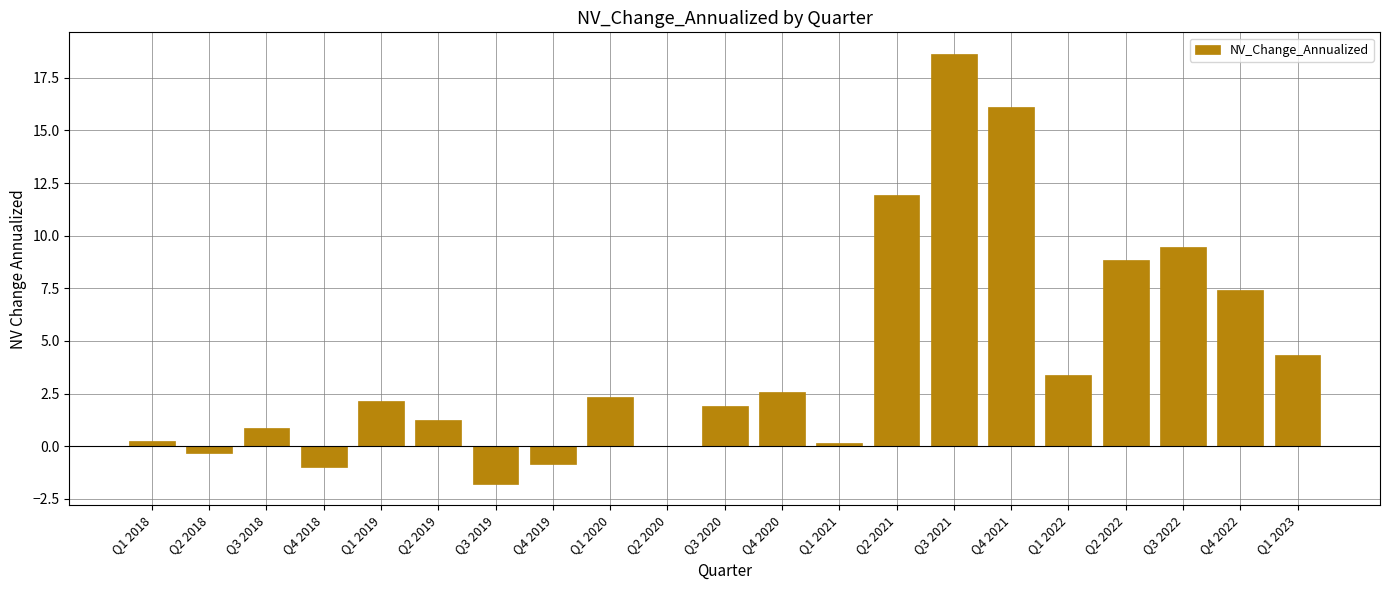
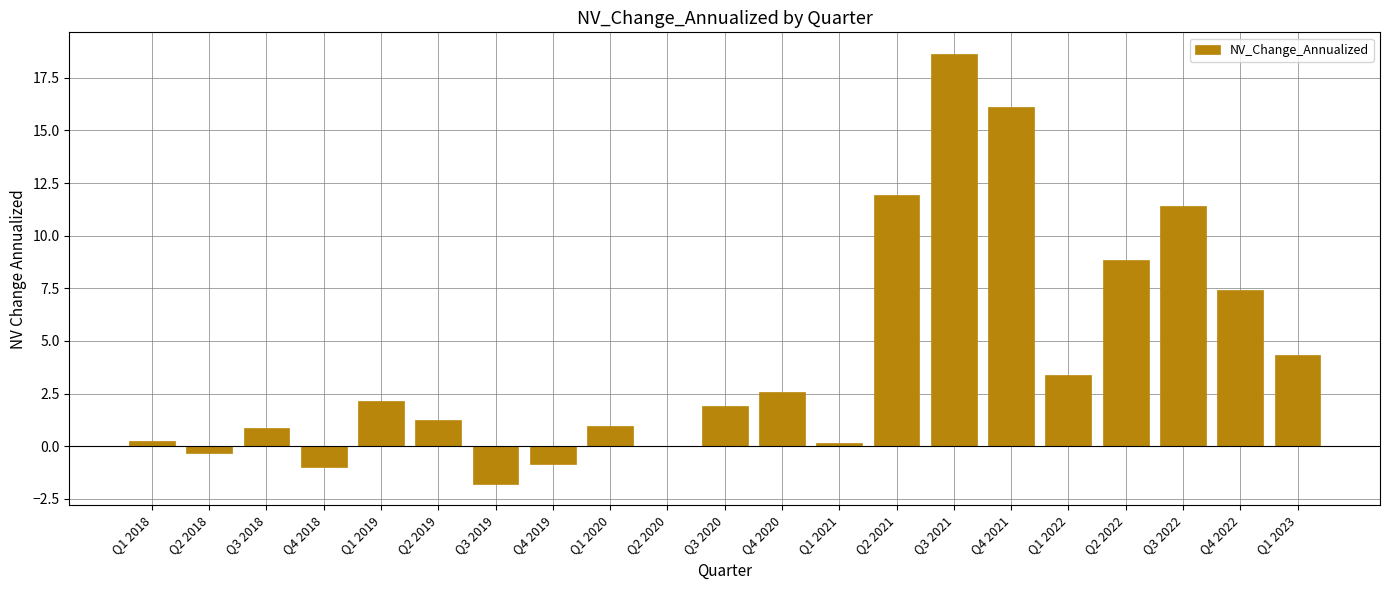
Q1 2020: 2.3 -> 1.0
Q3 2022: 9.5 -> 11.4
